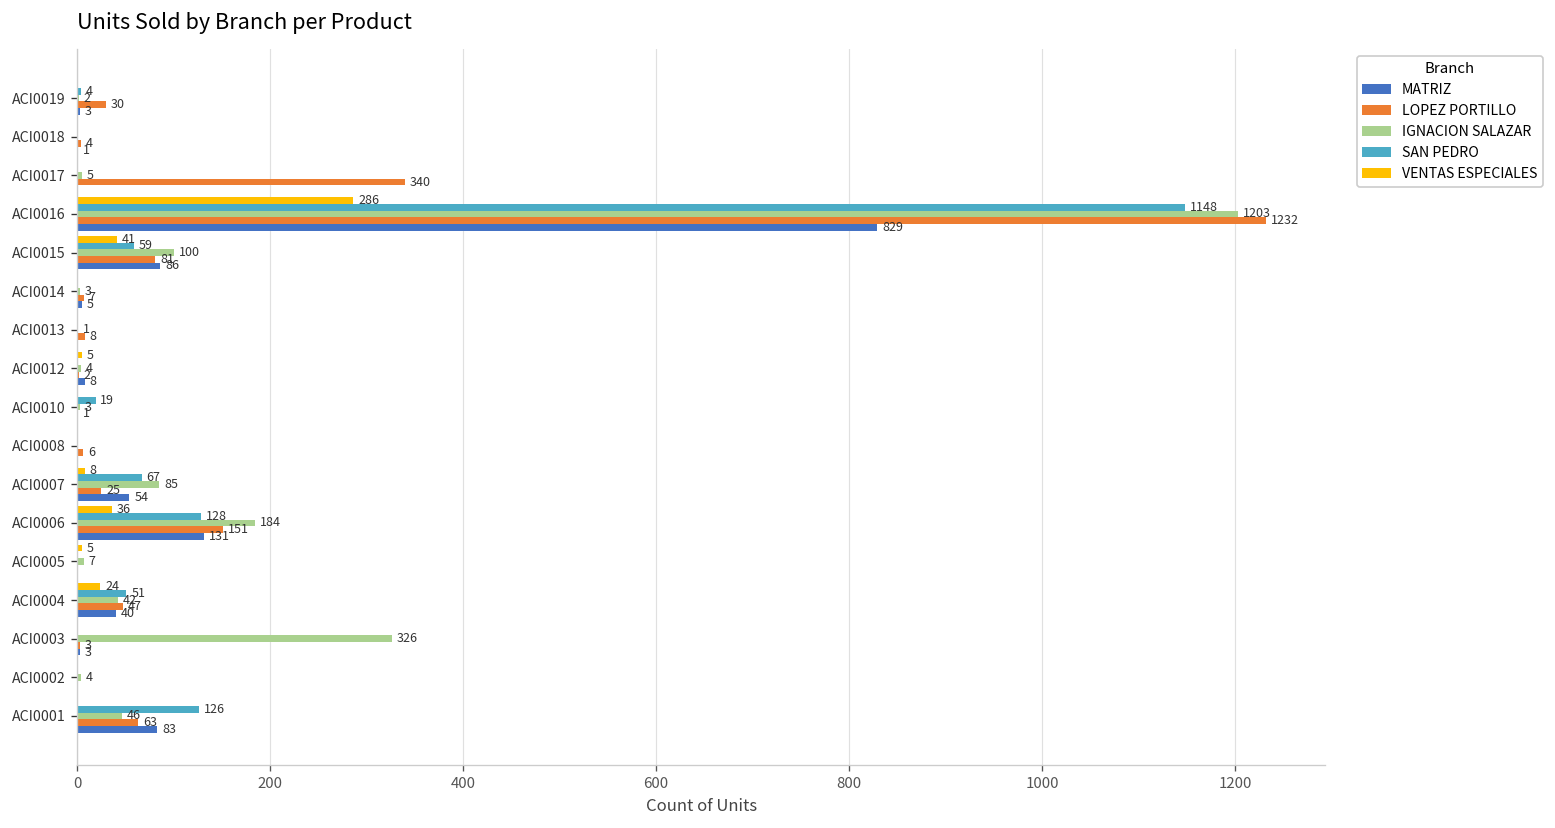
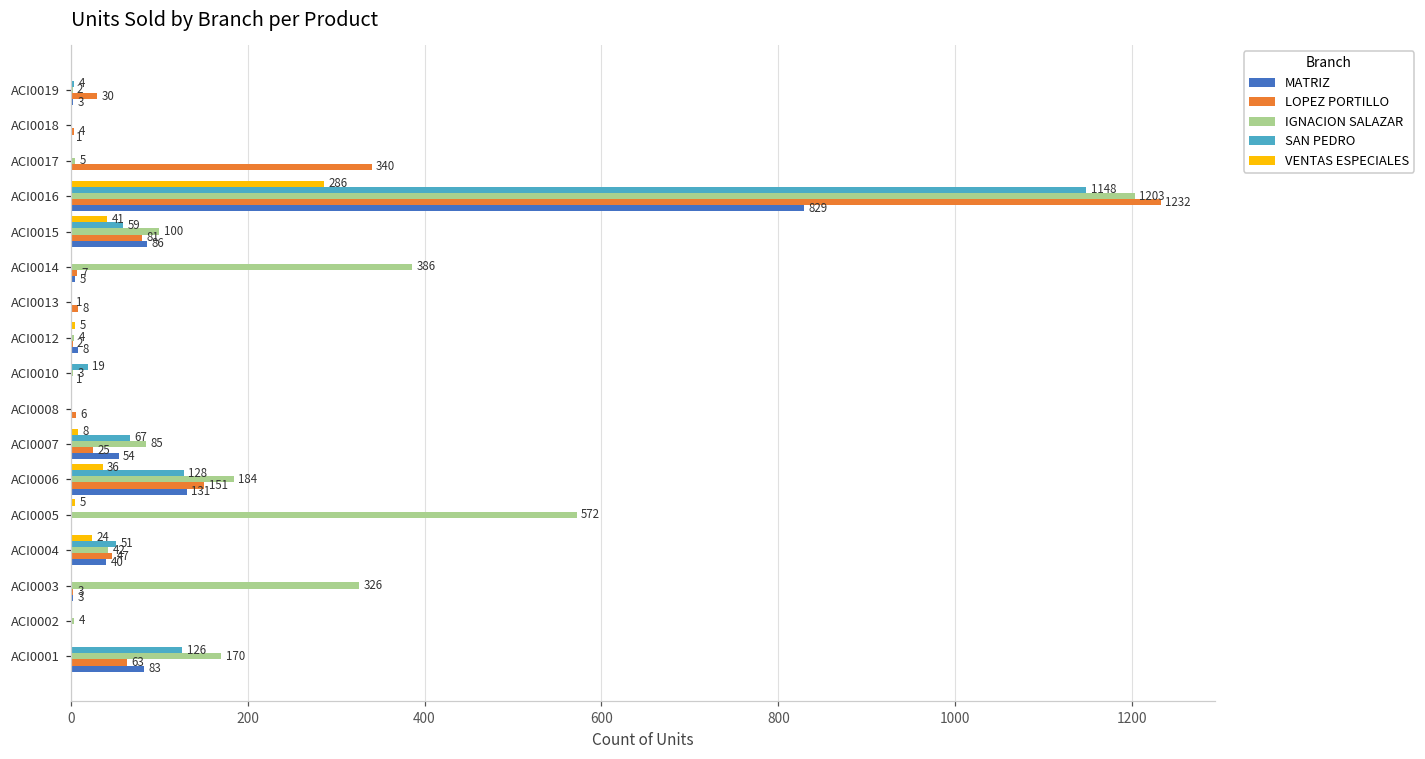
IGNACION SALAZAR, ACI0014: 3 -> 386
IGNACION SALAZAR, ACI0005: 7 -> 572
IGNACION SALAZAR, ACI0001: 46 -> 170
